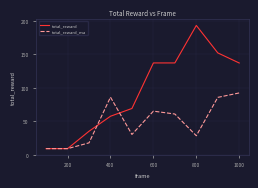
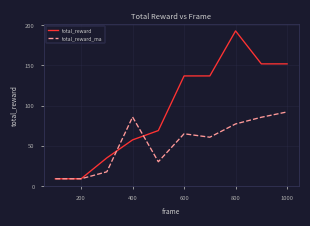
total_reward_ma, 800: 30 -> 80
total_reward, 1000: 140 -> 150
